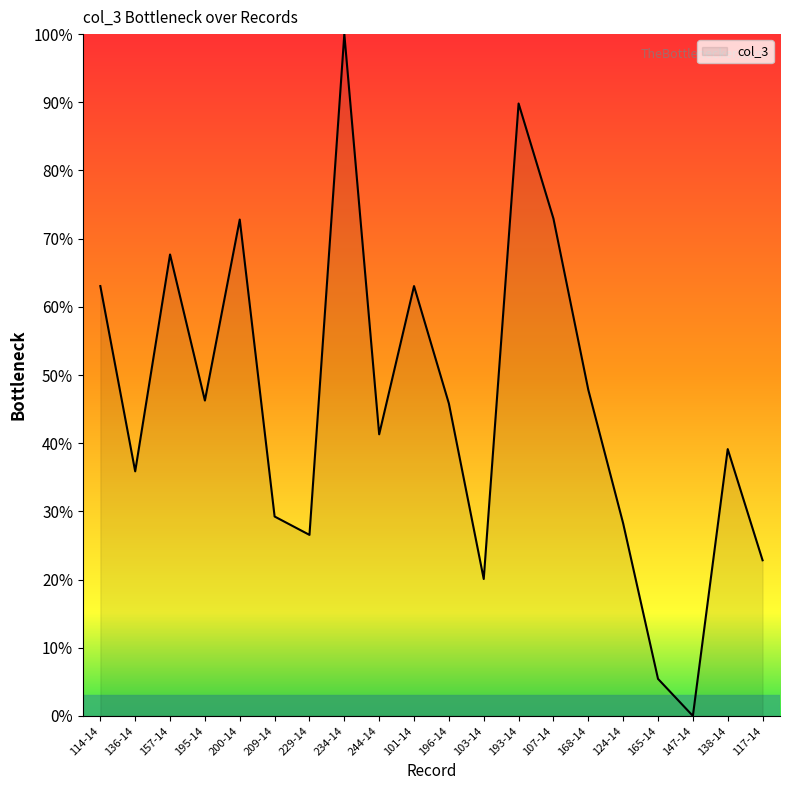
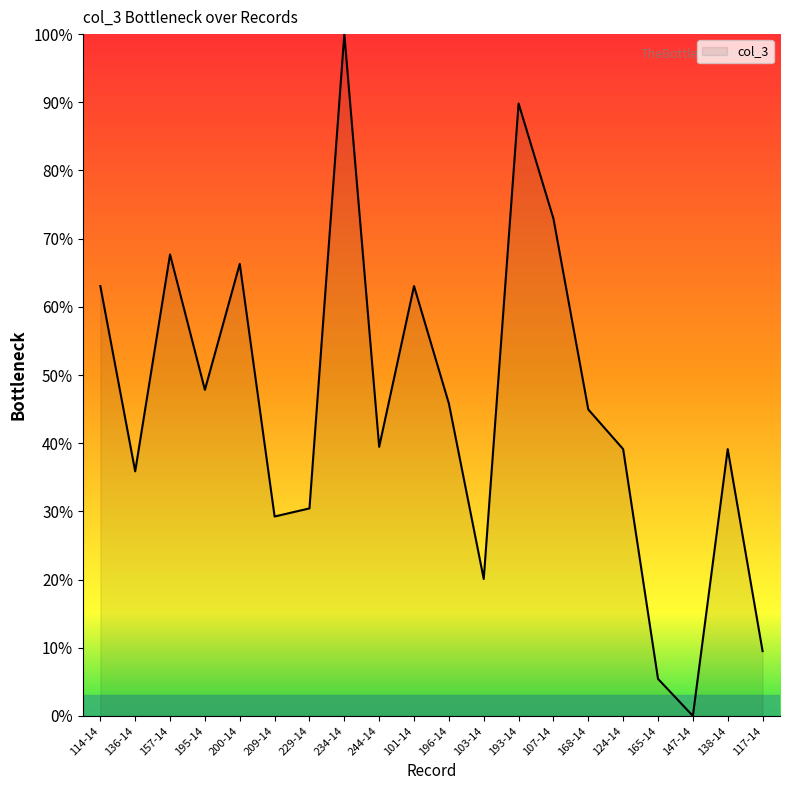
195-14: 46% -> 48%
200-14: 73% -> 66%
229-14: 27% -> 30%
244-14: 41% -> 39%
168-14: 48% -> 45%
124-14: 28% -> 39%
117-14: 23% -> 10%
